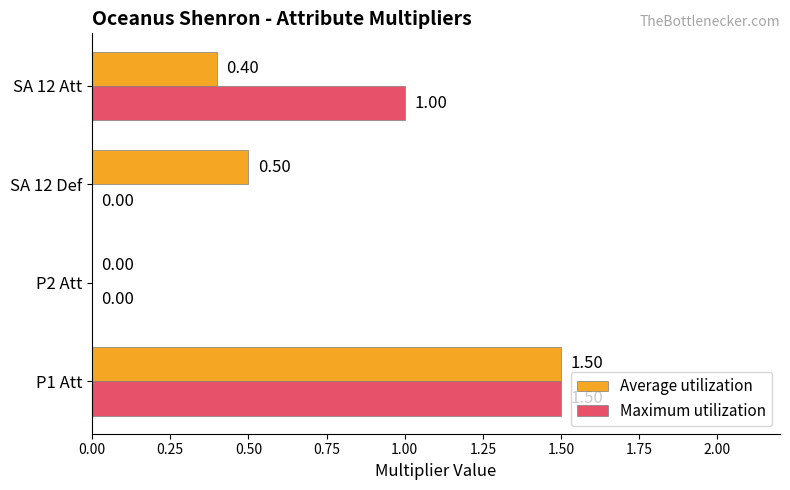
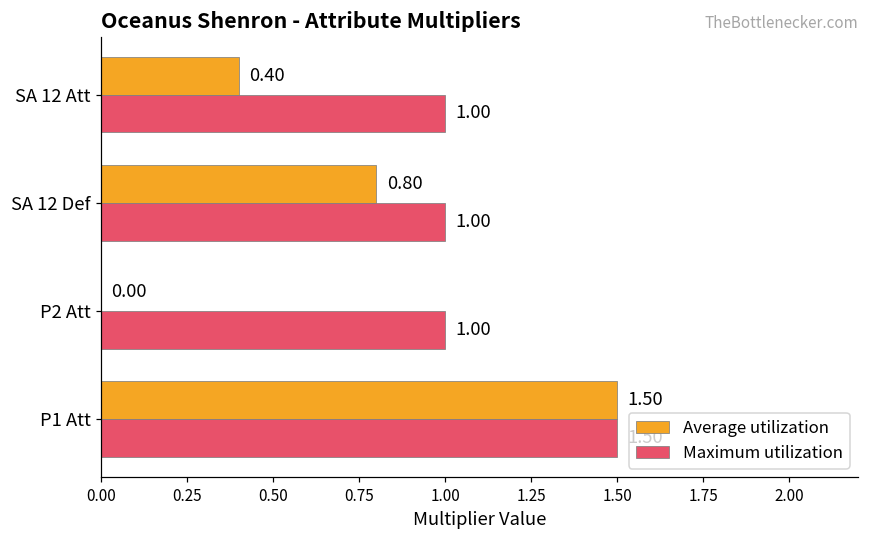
Average utilization, SA 12 Def: 0.50 -> 0.80
Maximum utilization, SA 12 Def: 0.00 -> 1.00
Maximum utilization, P2 Att: 0.00 -> 1.00
